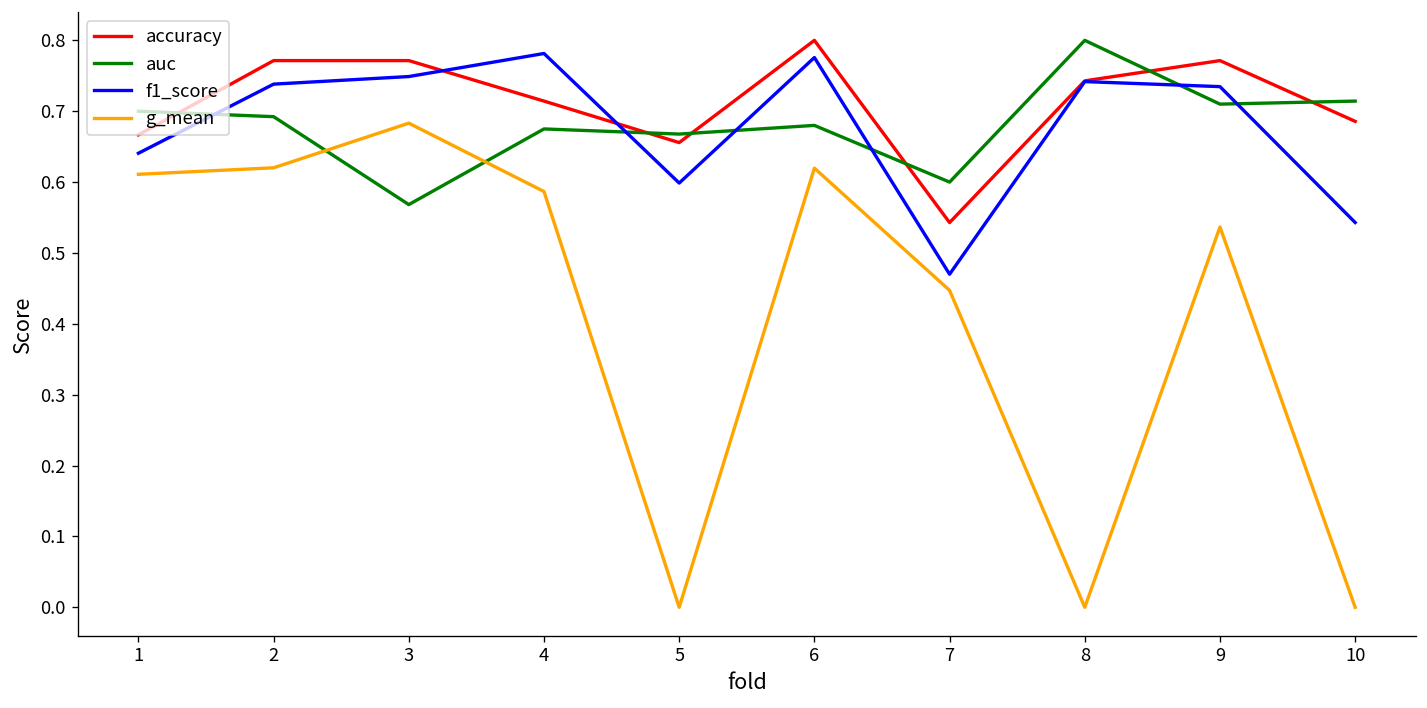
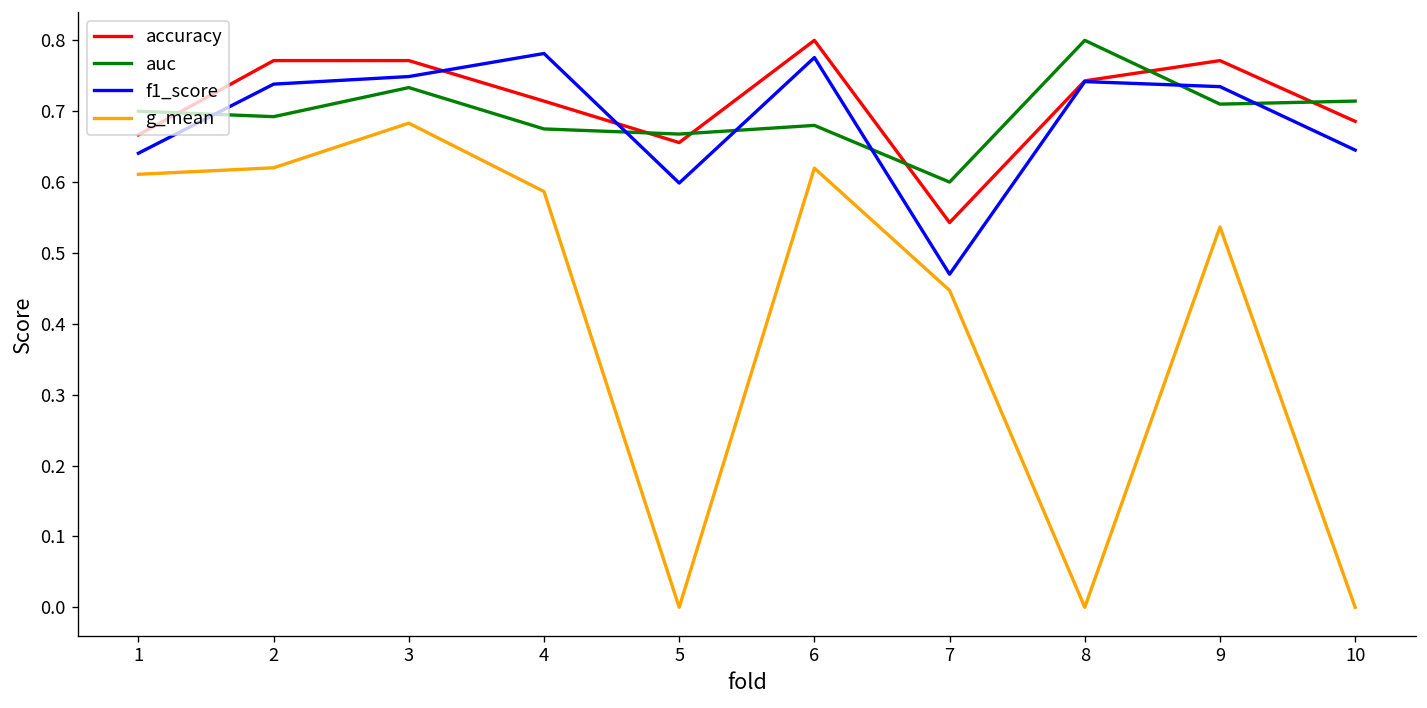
auc, 3: 0.57 -> 0.73
f1_score, 10: 0.54 -> 0.65
